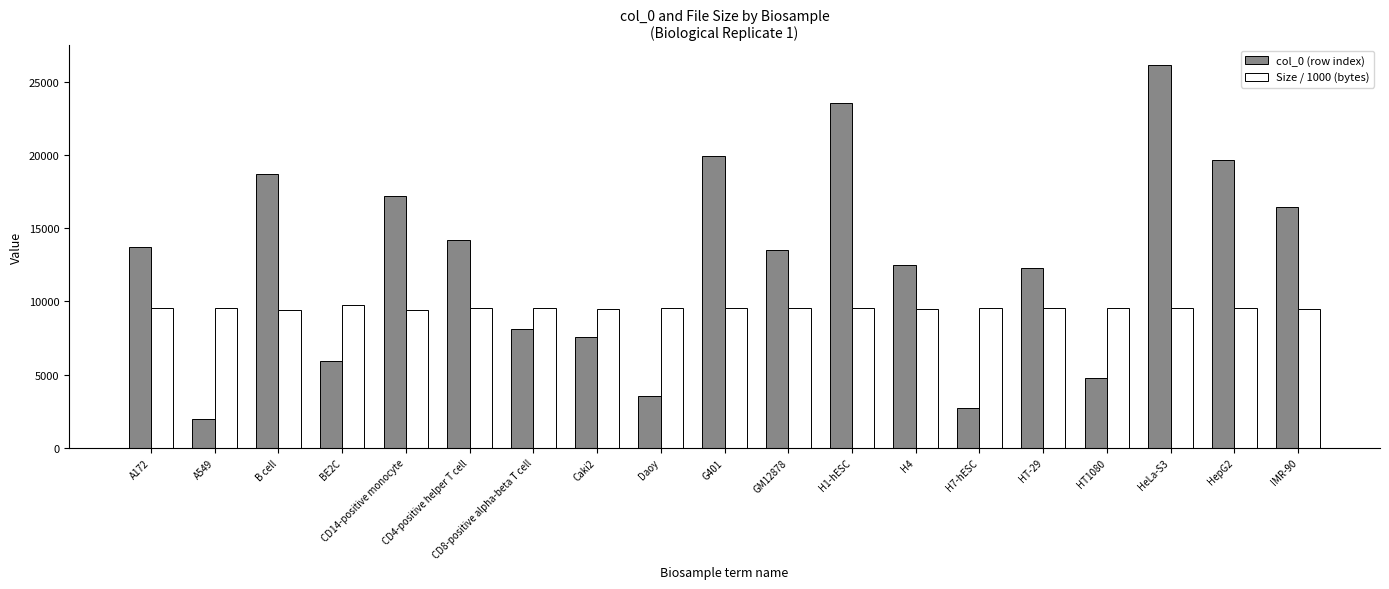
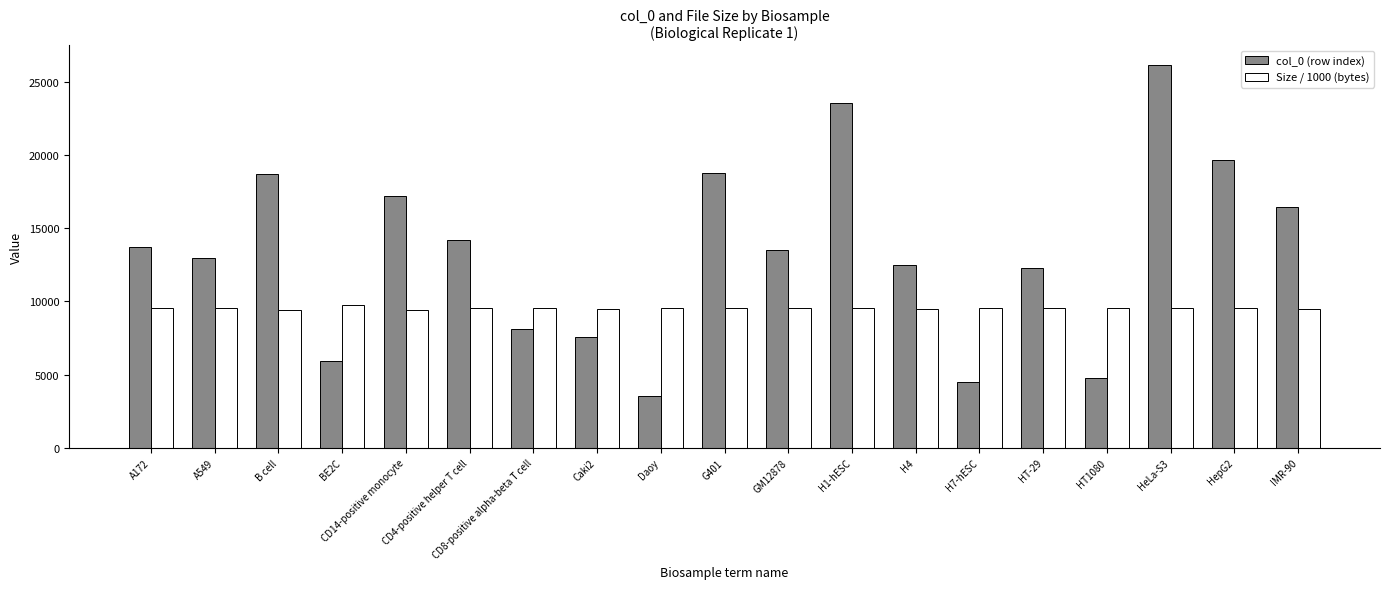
col_0 (row index), A549: 2000 -> 13000
col_0 (row index), G401: 19900 -> 18800
col_0 (row index), H7-hESC: 2700 -> 4500
